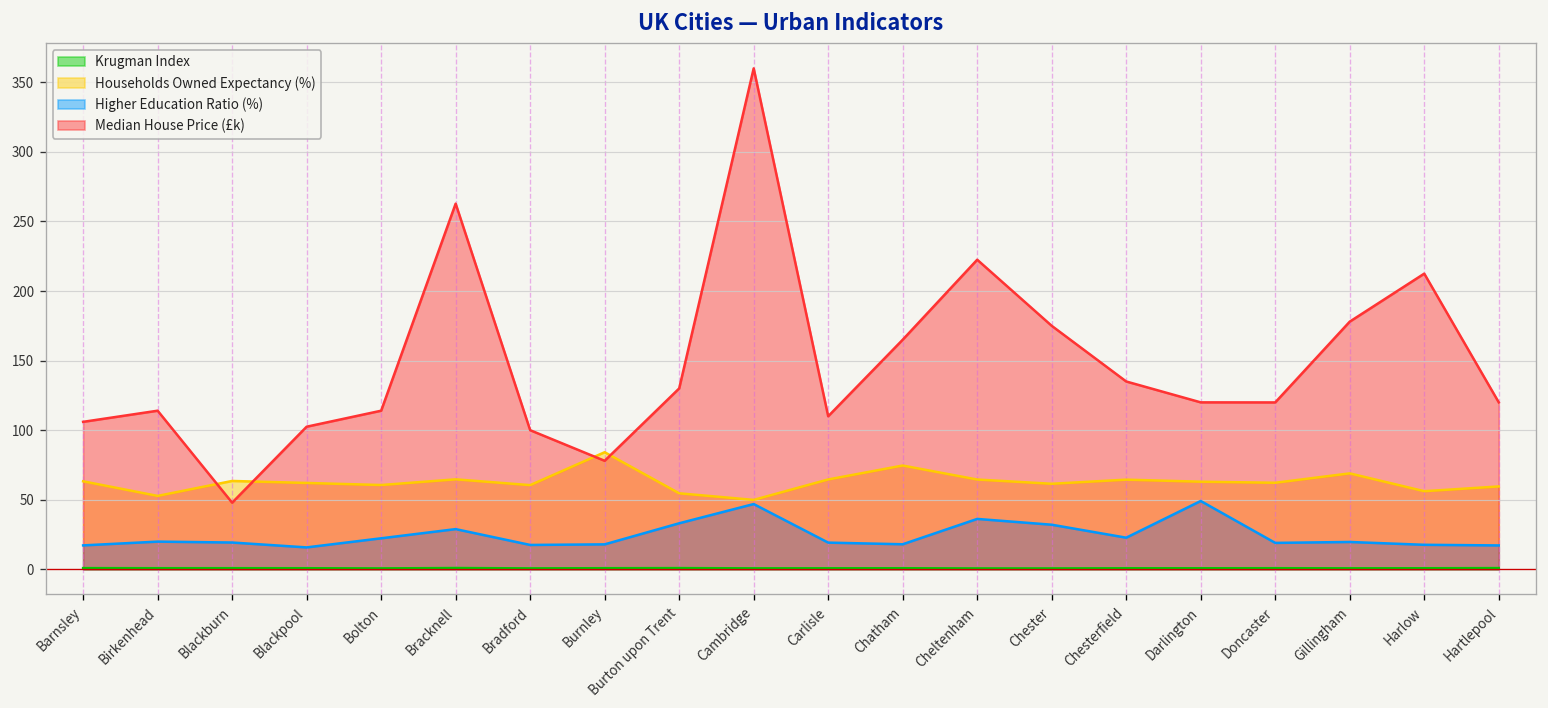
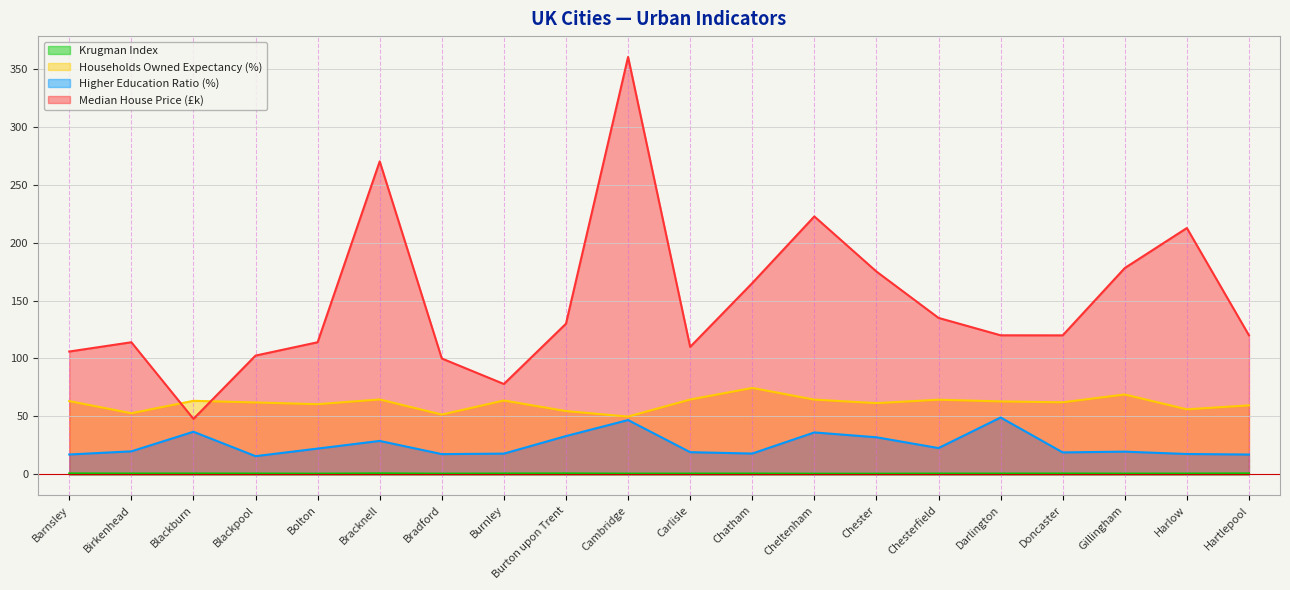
Higher Education Ratio (%), Blackburn: 19 -> 37
Median House Price (£k), Bracknell: 263 -> 270
Households Owned Expectancy (%), Bradford: 61 -> 52
Households Owned Expectancy (%), Burnley: 84 -> 64
